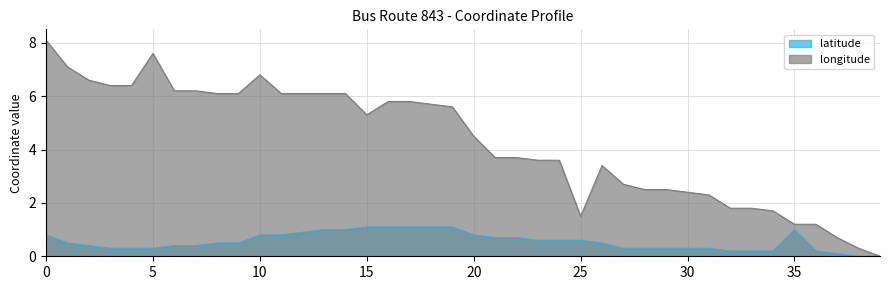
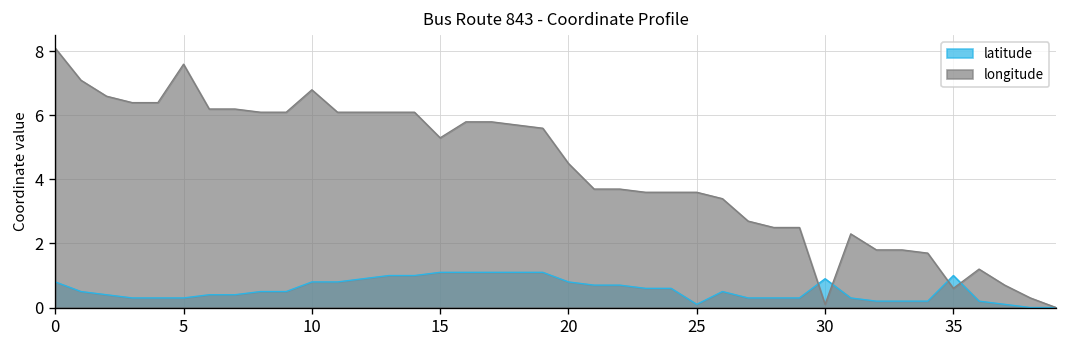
latitude, 25: 0.6 -> 0.1
longitude, 25: 1.5 -> 3.6
latitude, 30: 0.3 -> 0.9
longitude, 30: 2.4 -> 0.1
longitude, 35: 1.2 -> 0.6
